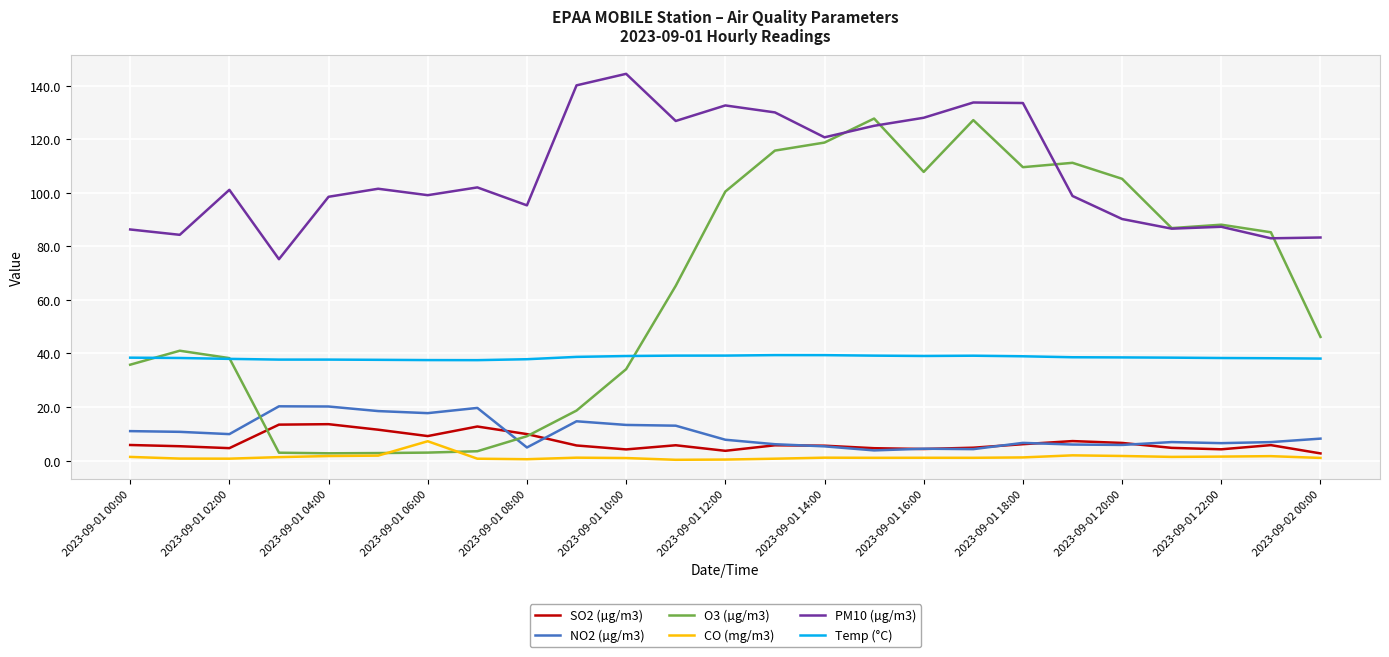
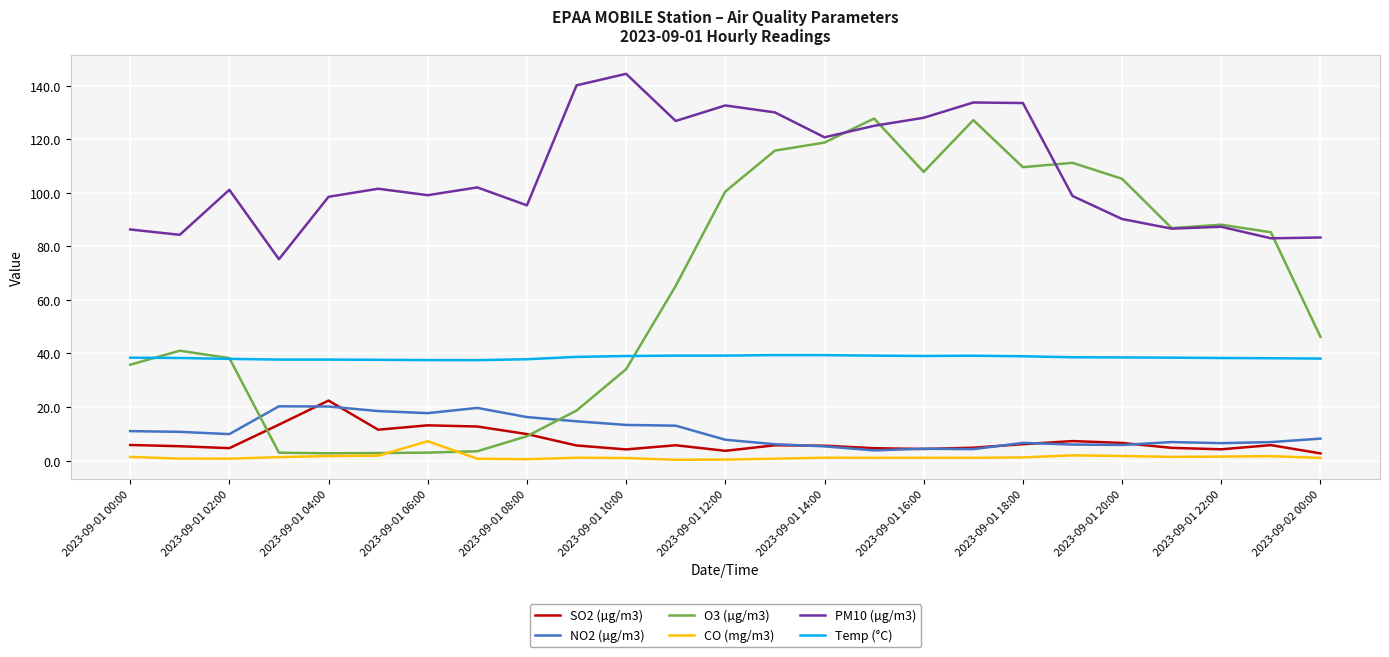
SO2 (µg/m3), 2023-09-01 04:00: 14 -> 22
SO2 (µg/m3), 2023-09-01 06:00: 9 -> 13
NO2 (µg/m3), 2023-09-01 08:00: 5 -> 16
